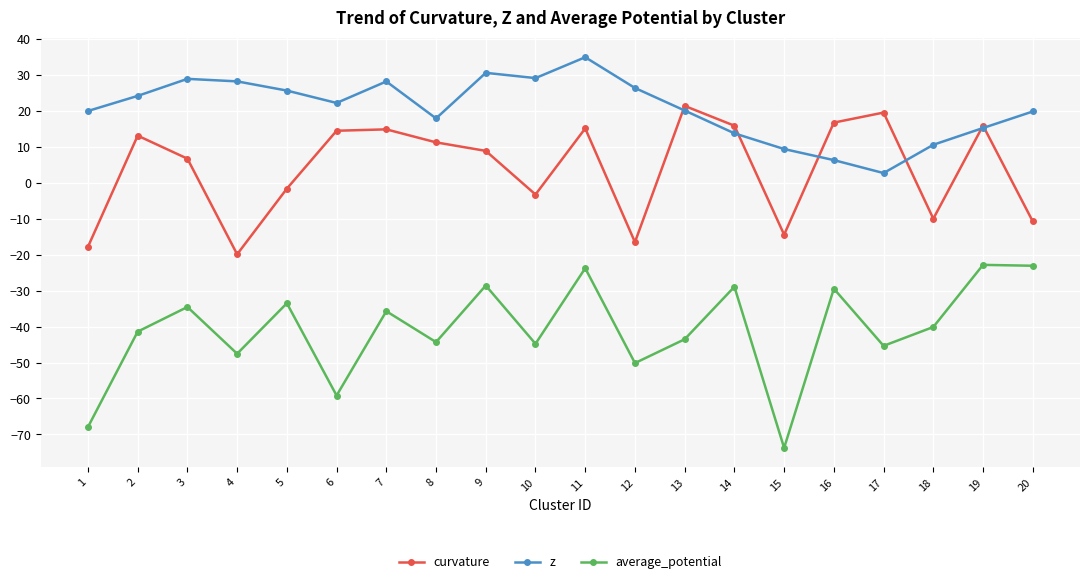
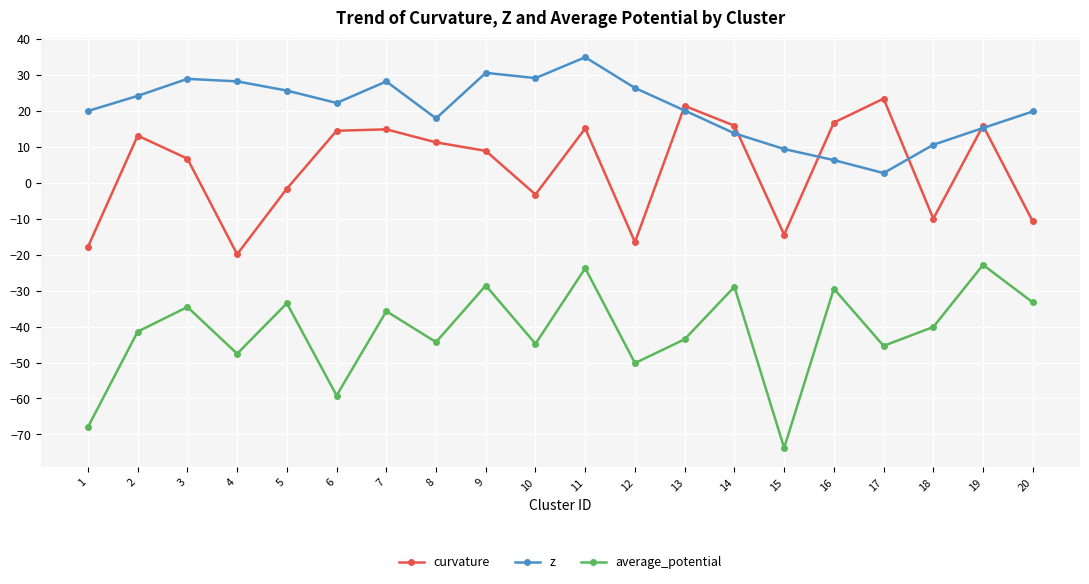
curvature, 17: 20 -> 23
average_potential, 20: -23 -> -33
